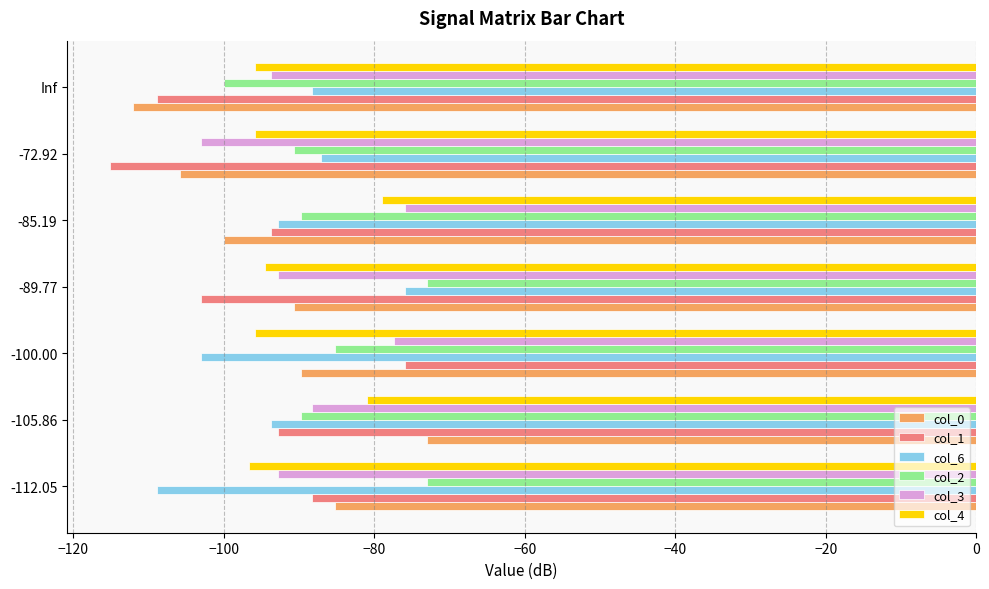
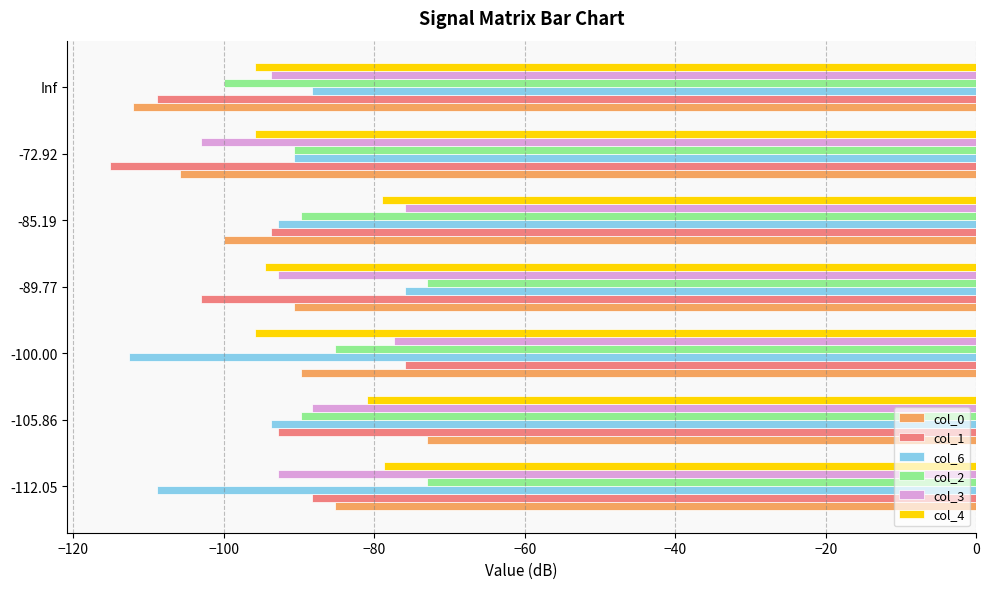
col_6, -72.92: -87 -> -91
col_6, -100.00: -103 -> -113
col_4, -112.05: -97 -> -79
